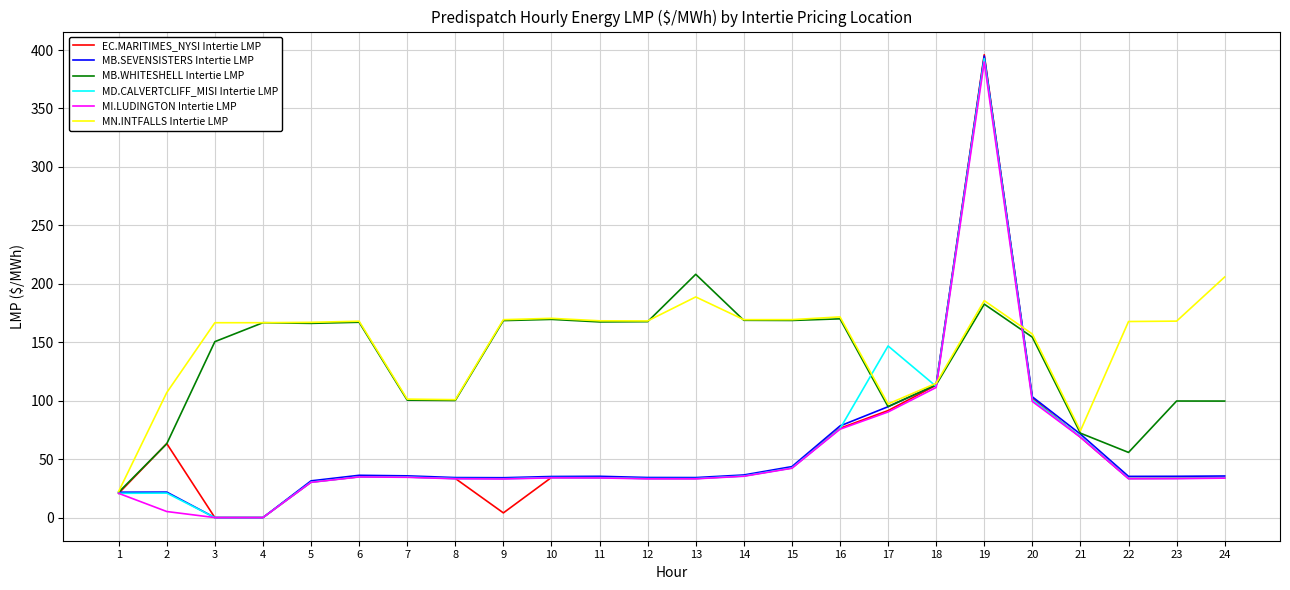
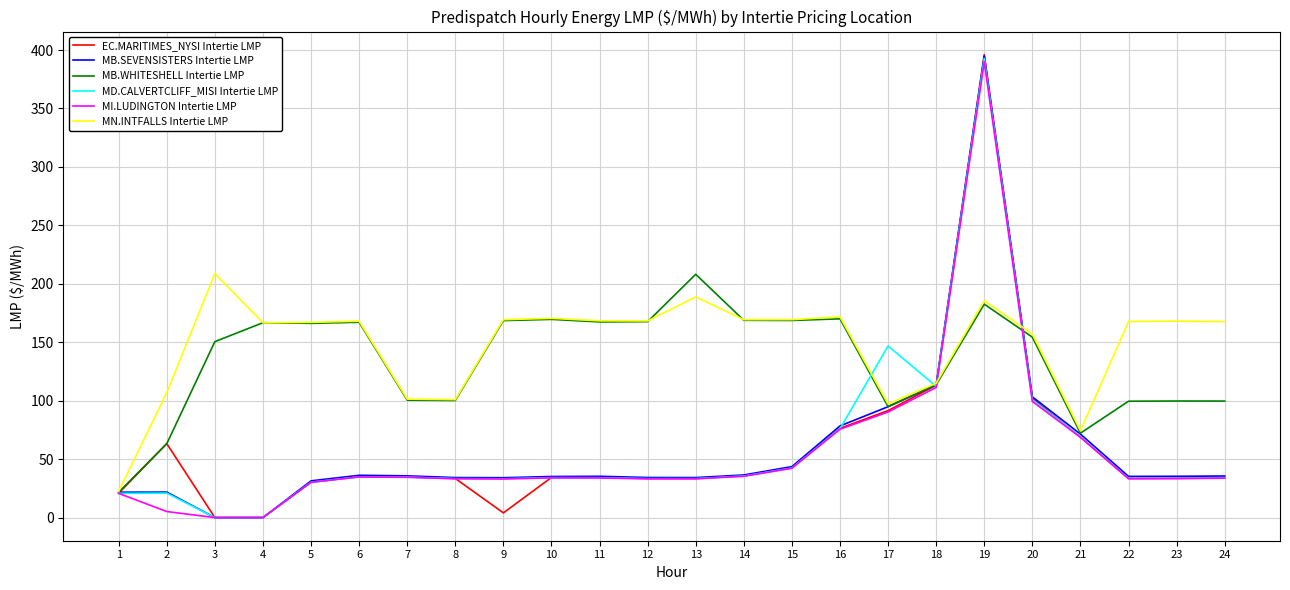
MN.INTFALLS Intertie LMP, 3: 167 -> 209
MB.WHITESHELL Intertie LMP, 22: 56 -> 100
MN.INTFALLS Intertie LMP, 24: 206 -> 168
